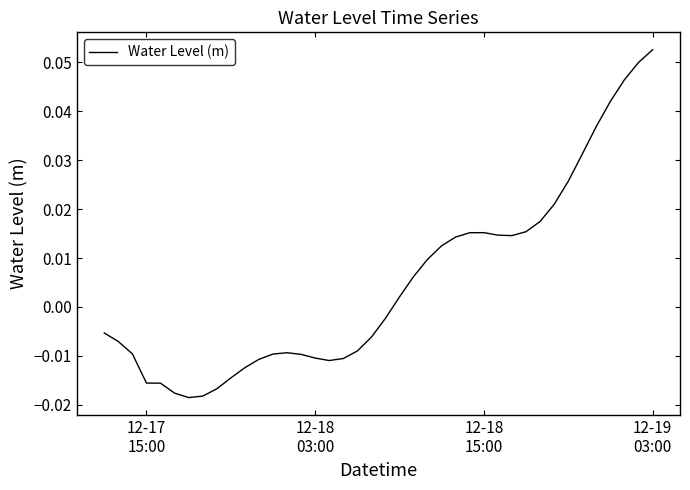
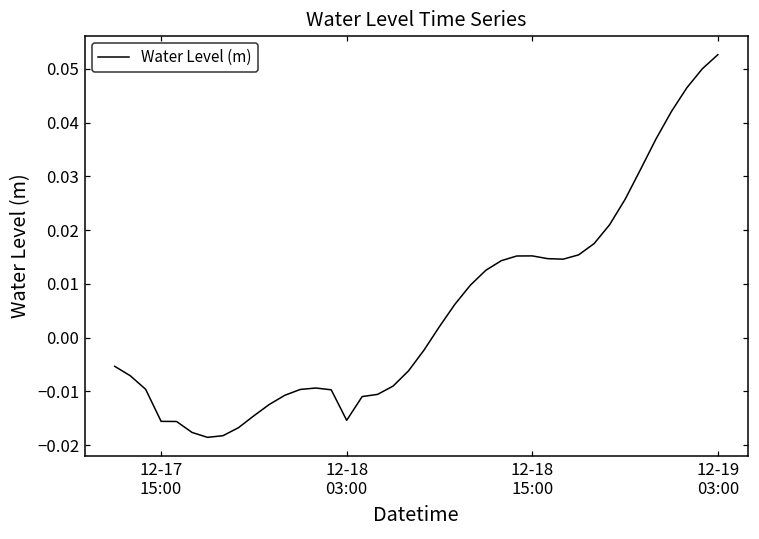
12-18 03:00: -0.010 -> -0.015
